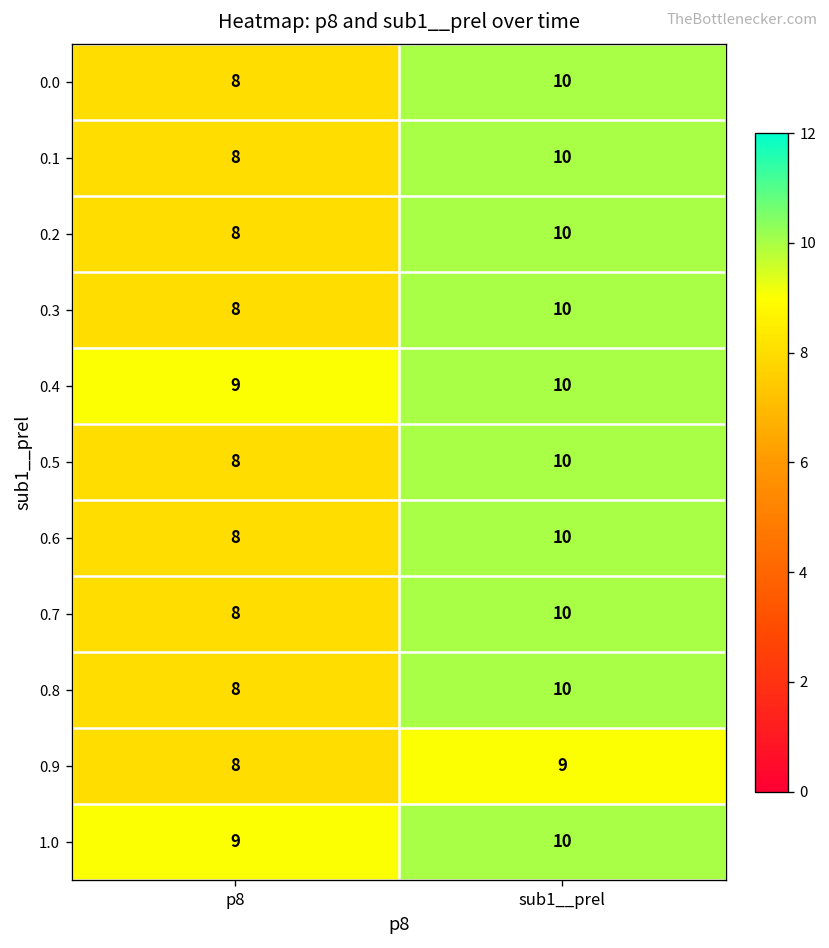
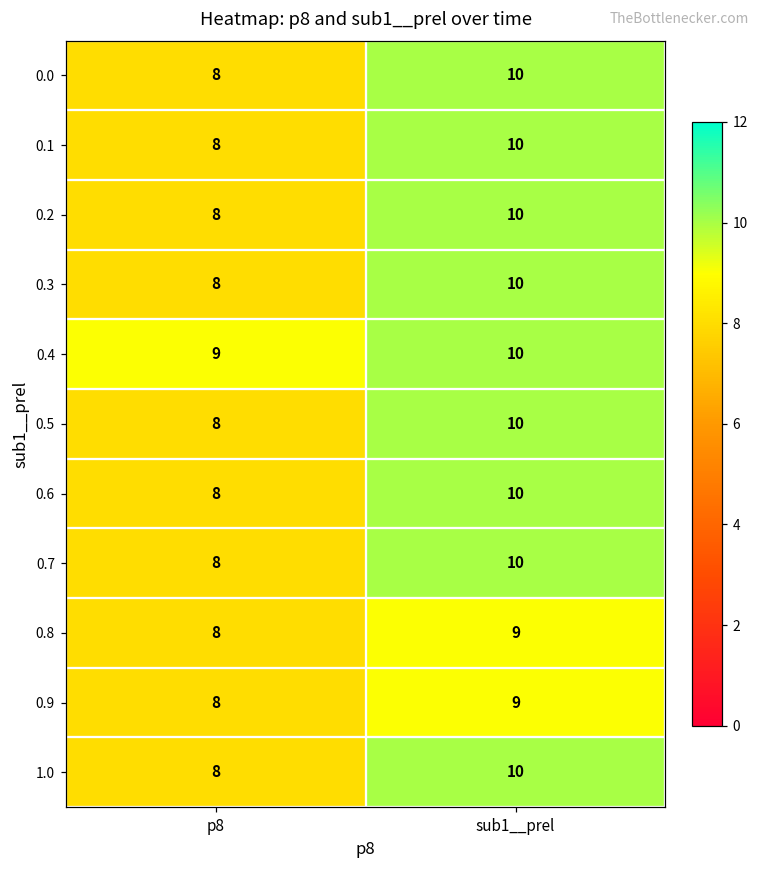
0.8, sub1__prel: 10 -> 9
1.0, p8: 9 -> 8
